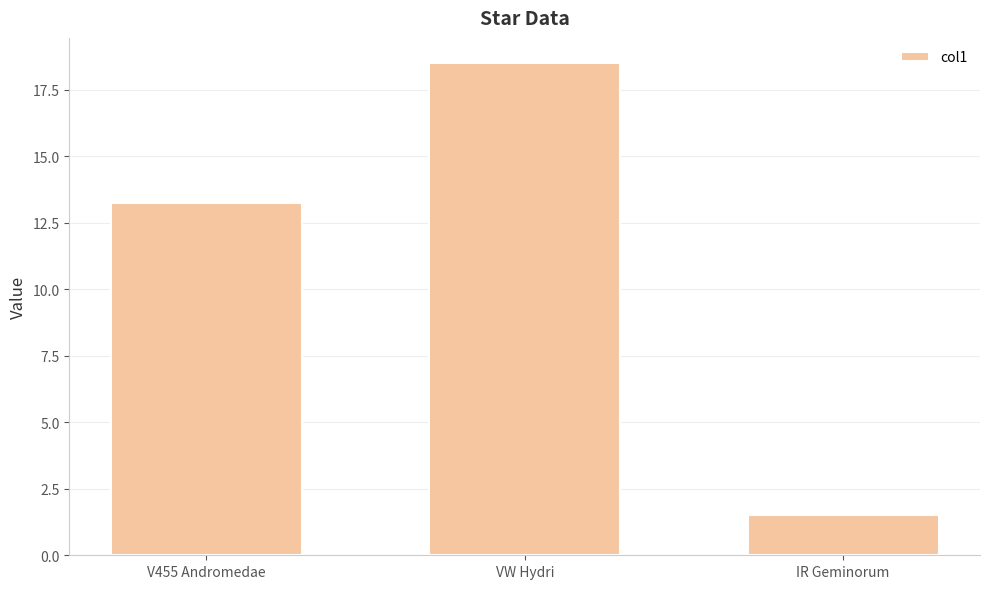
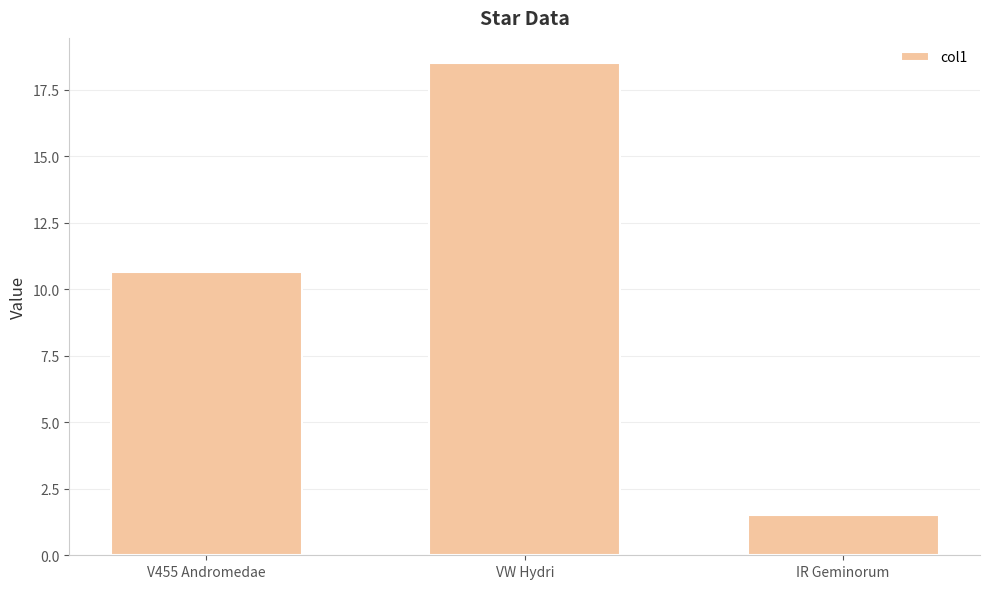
V455 Andromedae: 13.2 -> 10.7
